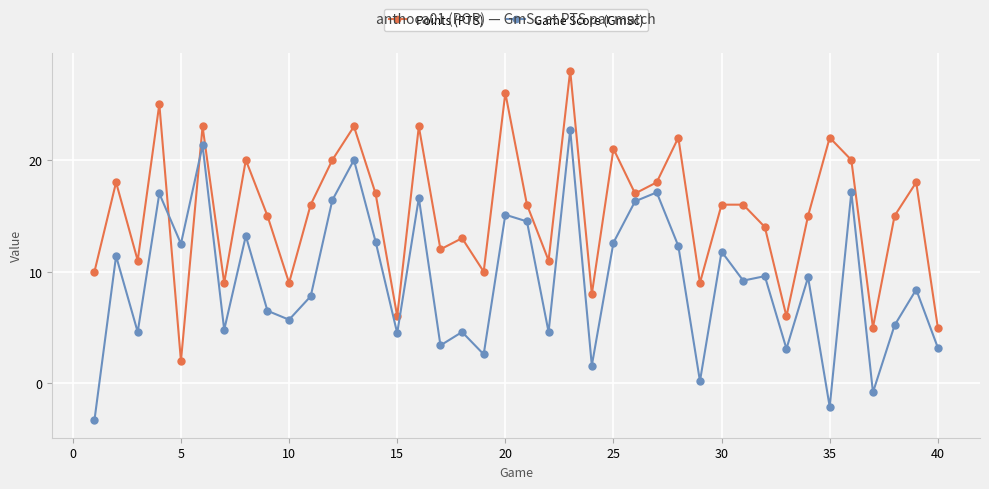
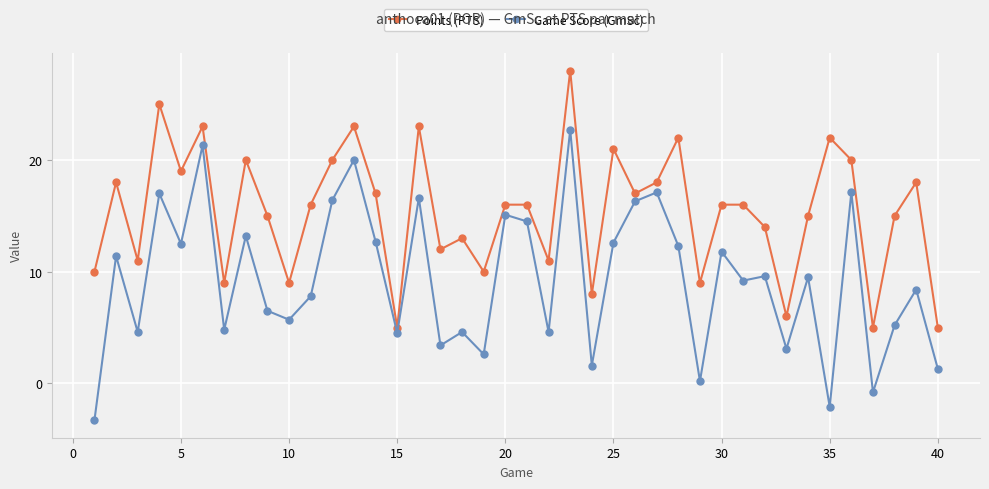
Points (PTS), 5: 2 -> 19
Points (PTS), 15: 6 -> 5
Points (PTS), 20: 26 -> 16
Game Score (GmSc), 40: 3.2 -> 1.3
